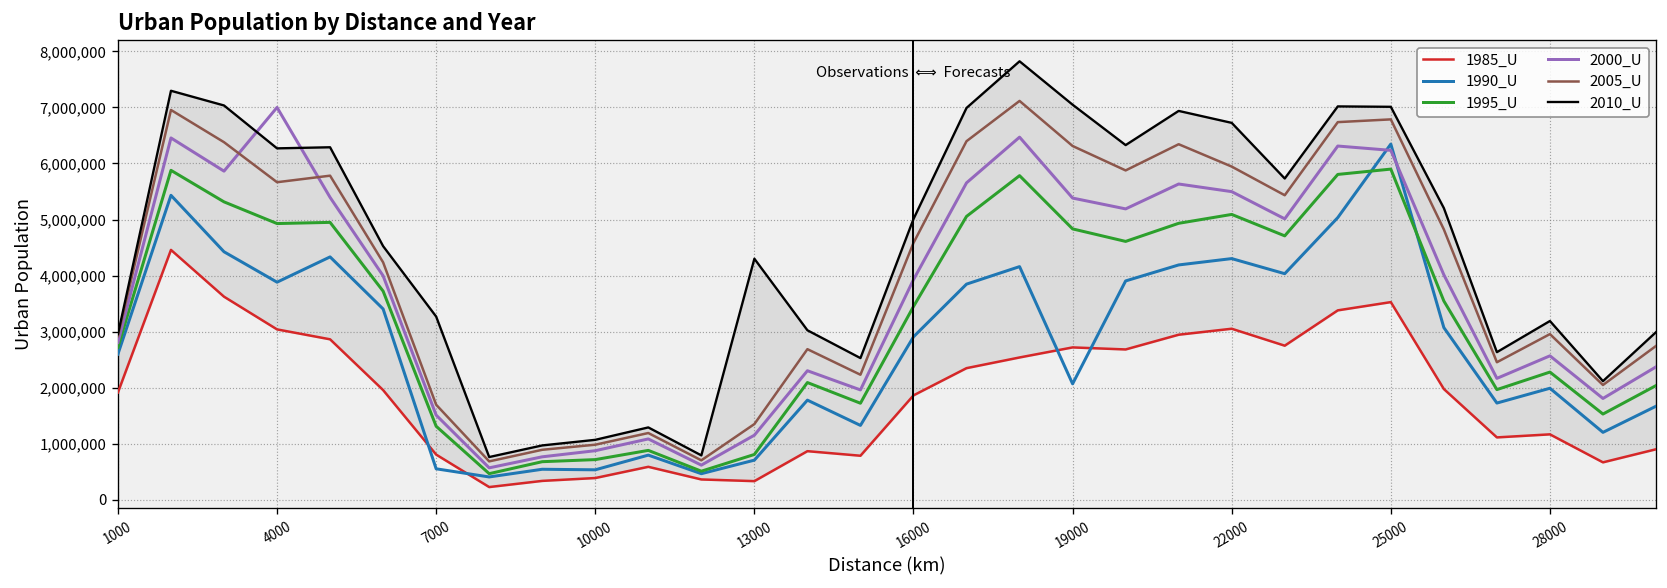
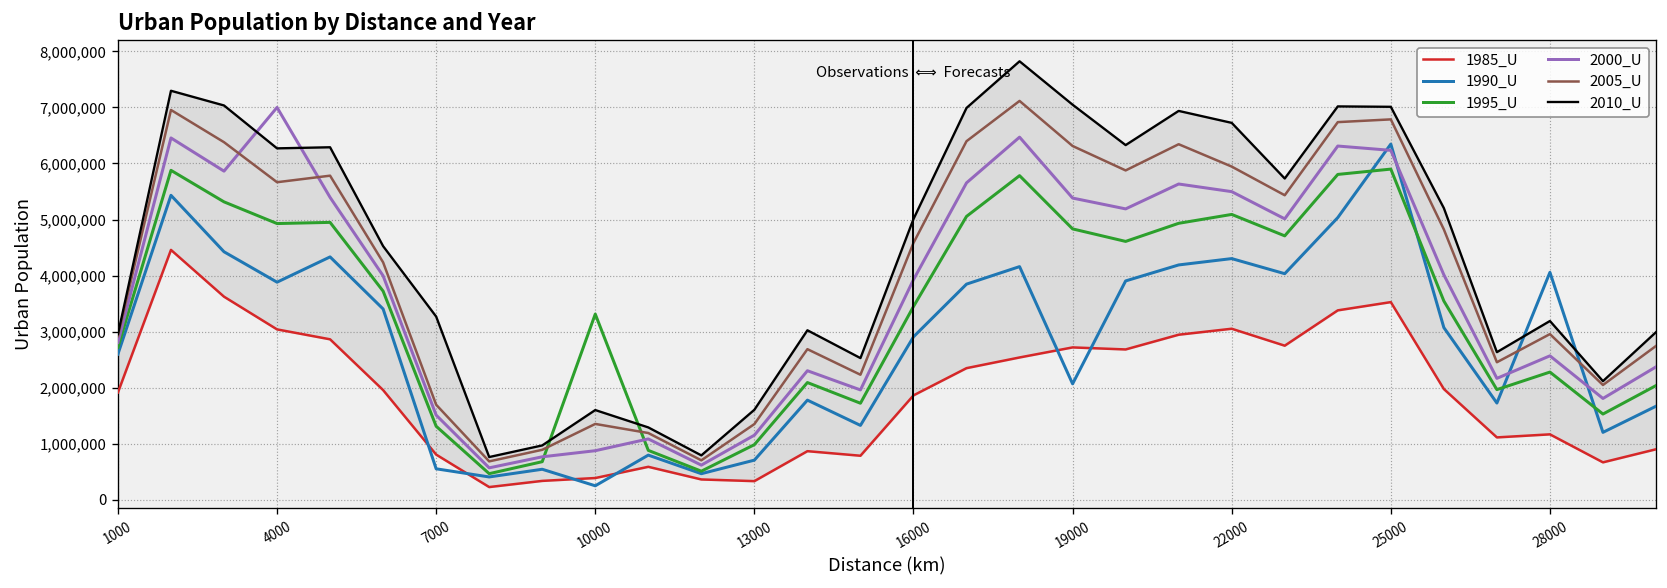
1990_U, 10000: 500,000 -> 300,000
1995_U, 10000: 700,000 -> 3,300,000
2005_U, 10000: 1,000,000 -> 1,400,000
2010_U, 10000: 1,100,000 -> 1,600,000
1995_U, 13000: 800,000 -> 1,000,000
2010_U, 13000: 4,300,000 -> 1,600,000
1990_U, 28000: 2,000,000 -> 4,100,000
